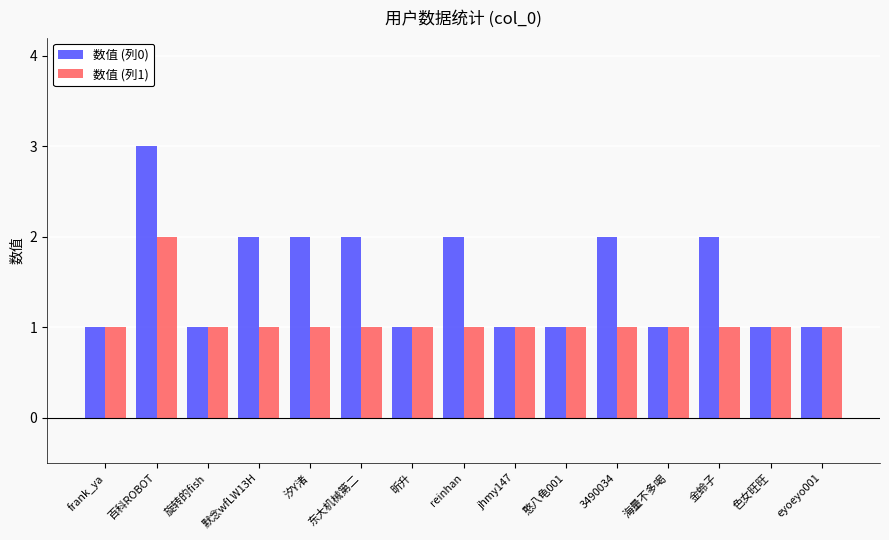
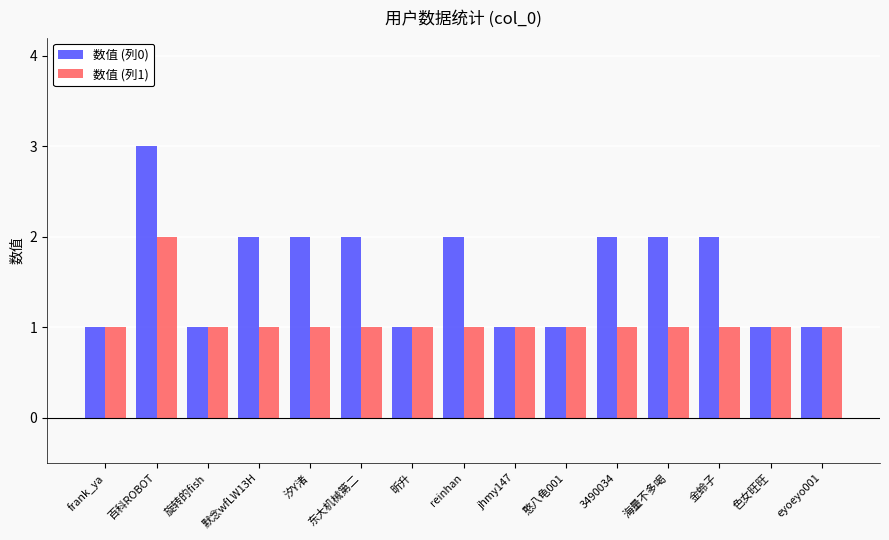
数值 (列0), 海量不多喝: 1 -> 2
